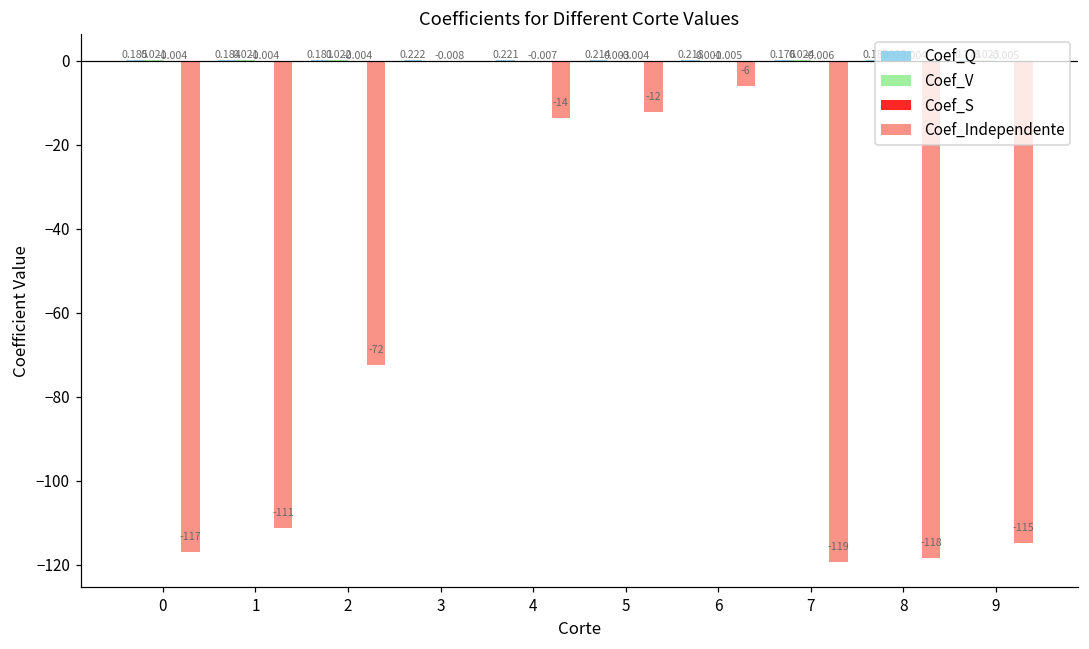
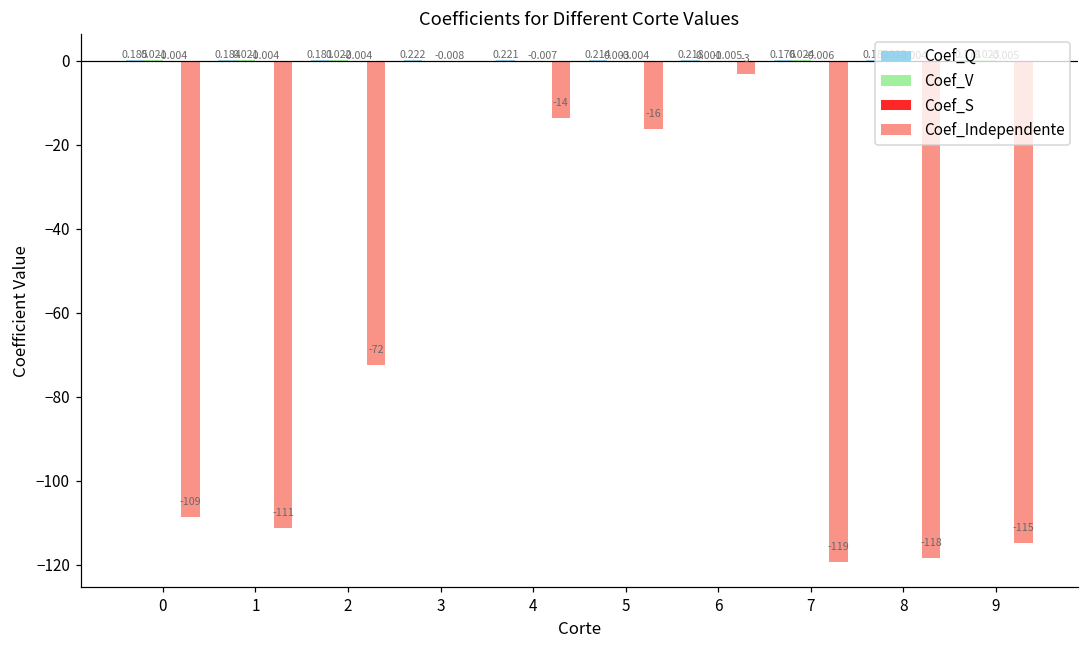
Coef_Independente, 0: -117 -> -109
Coef_Independente, 5: -12 -> -16
Coef_Independente, 6: -6 -> -3
